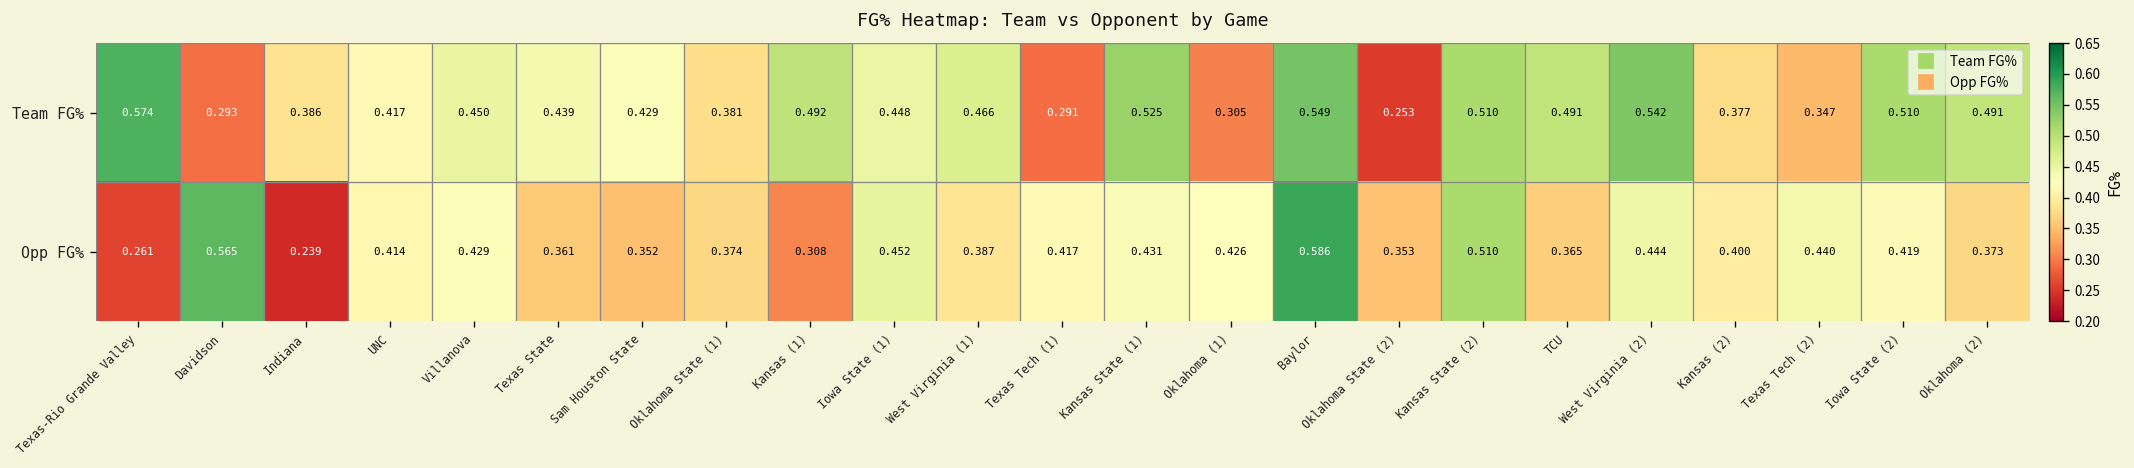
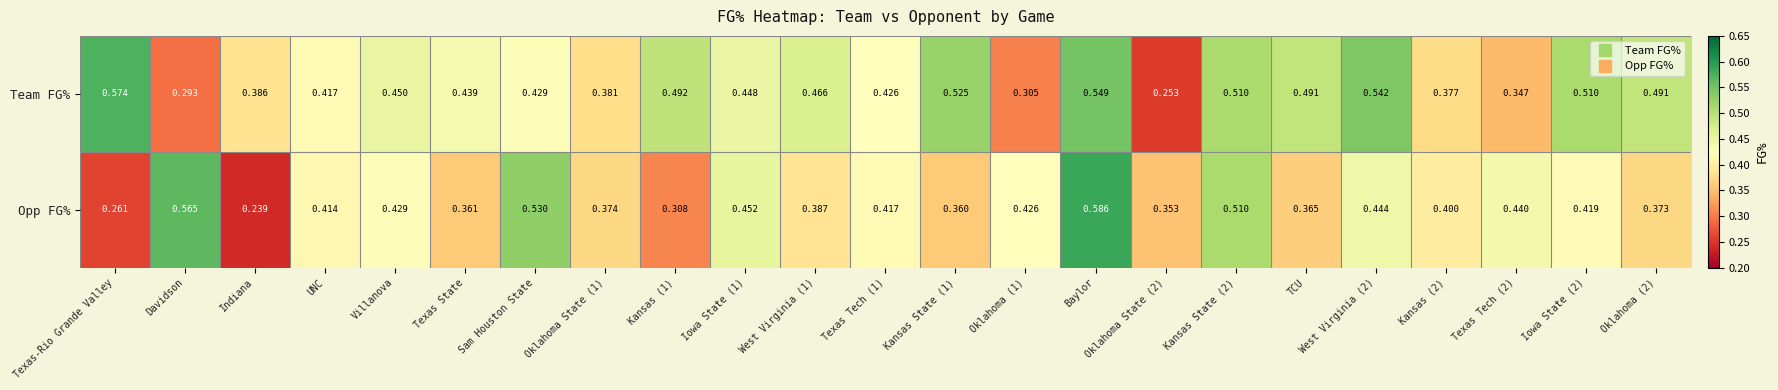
Team FG%, Texas Tech (1): 0.291 -> 0.426
Opp FG%, Sam Houston State: 0.352 -> 0.530
Opp FG%, Kansas State (1): 0.431 -> 0.360
